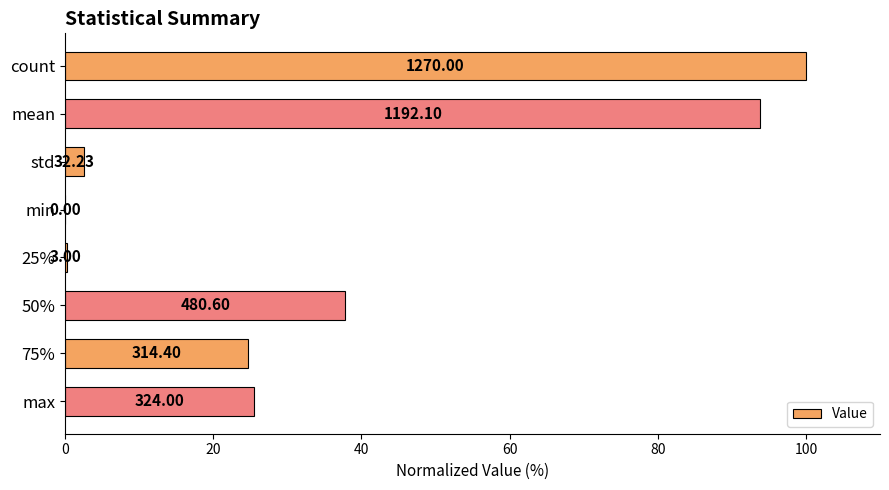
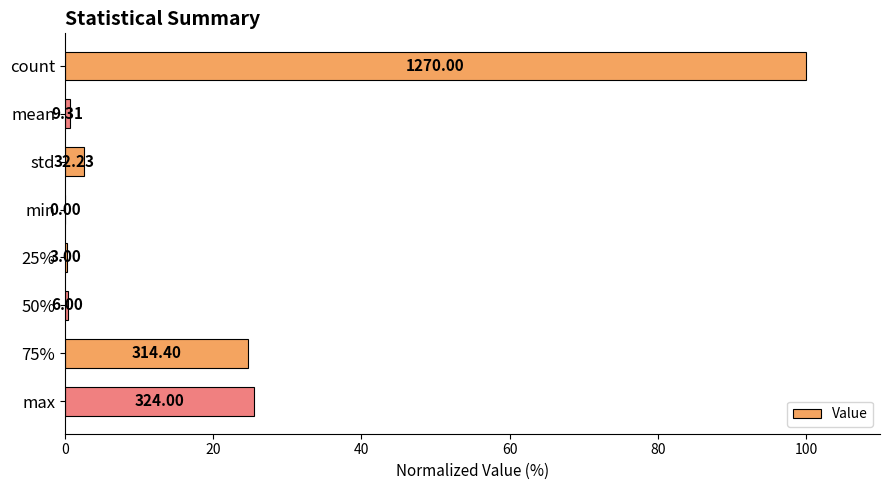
mean: 1192.10 -> 9.31
50%: 480.60 -> 6.00
